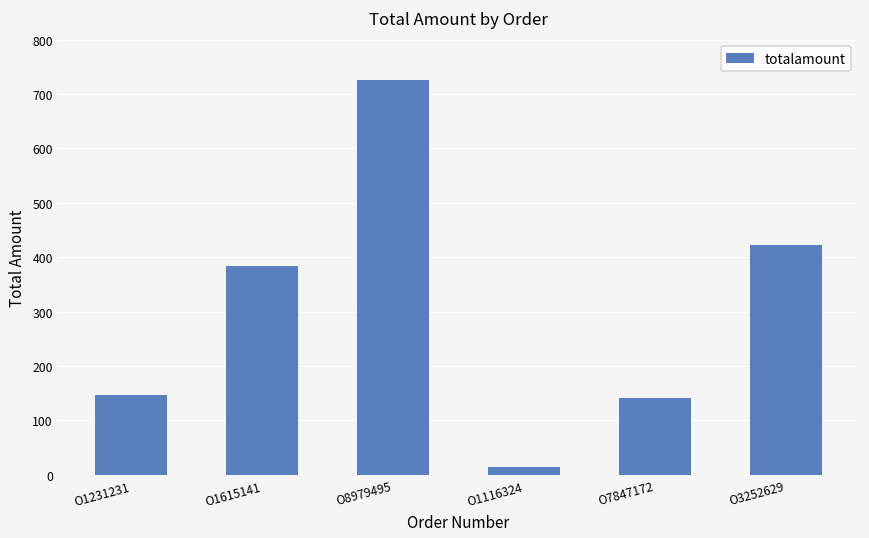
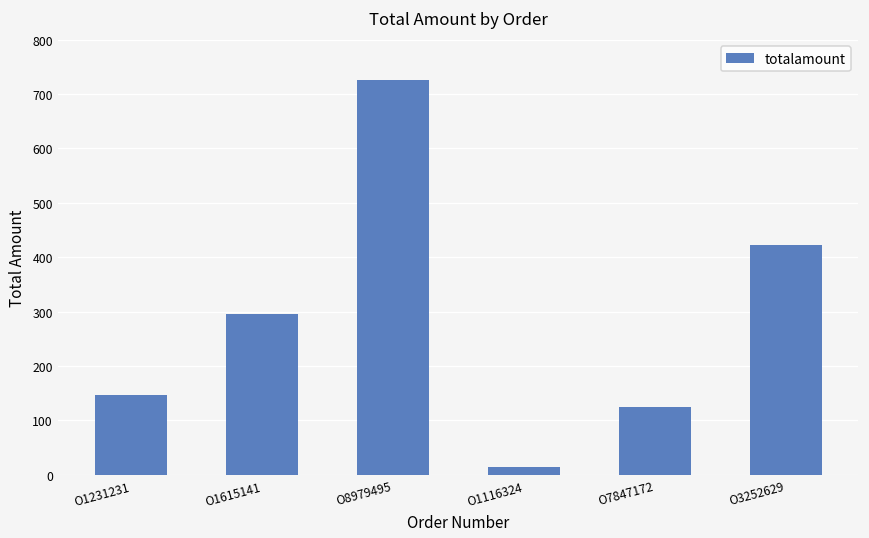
O1615141: 380 -> 300
O7847172: 140 -> 120
